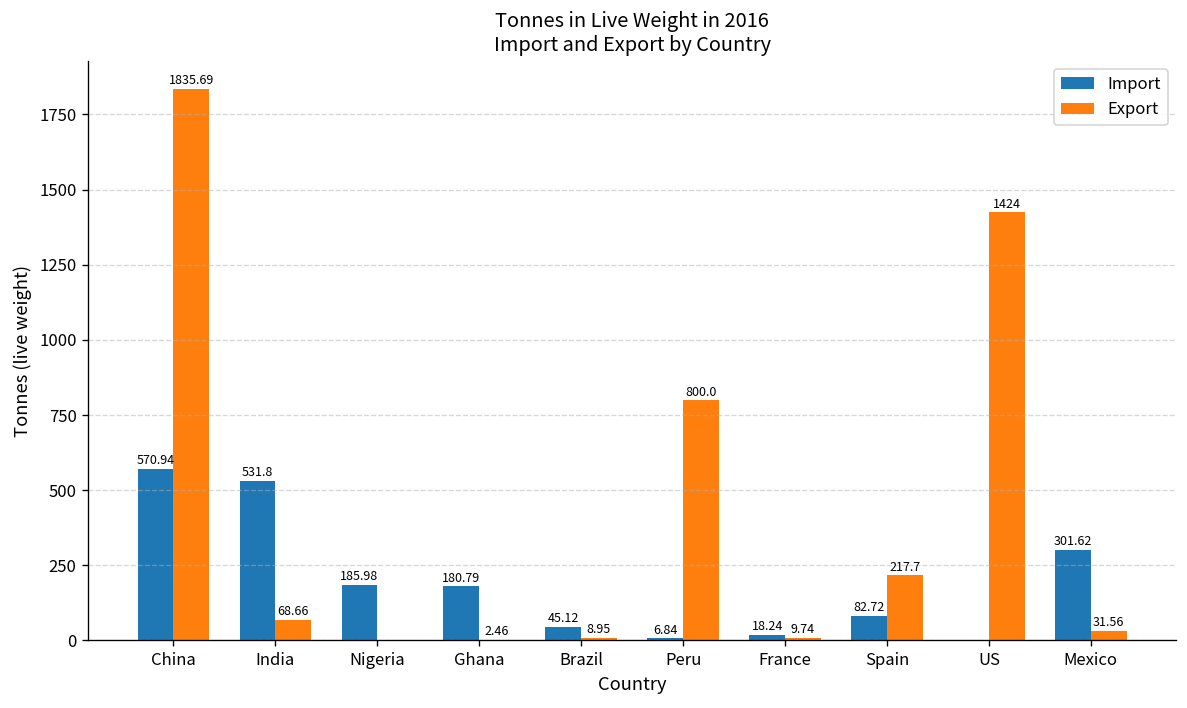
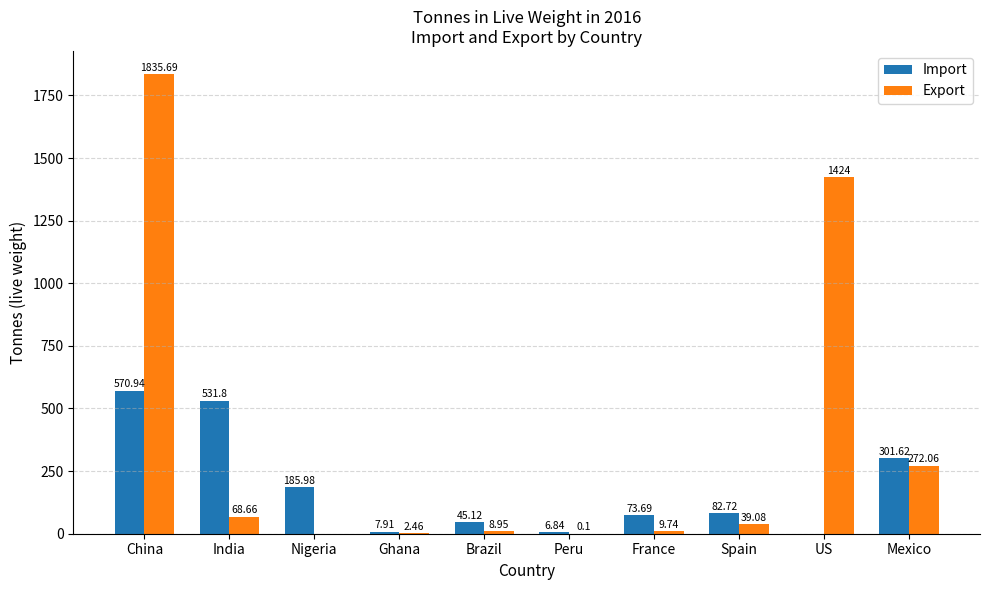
Import, Ghana: 180.79 -> 7.91
Export, Peru: 800.0 -> 0.1
Import, France: 18.24 -> 73.69
Export, Spain: 217.7 -> 39.08
Export, Mexico: 31.56 -> 272.06
